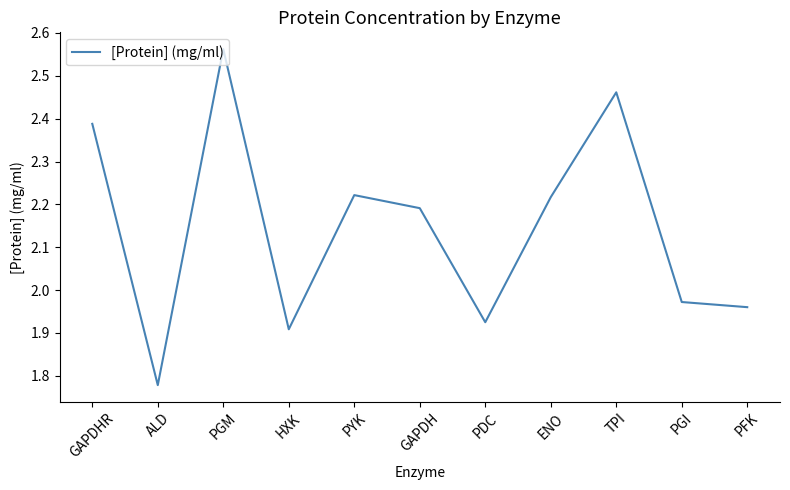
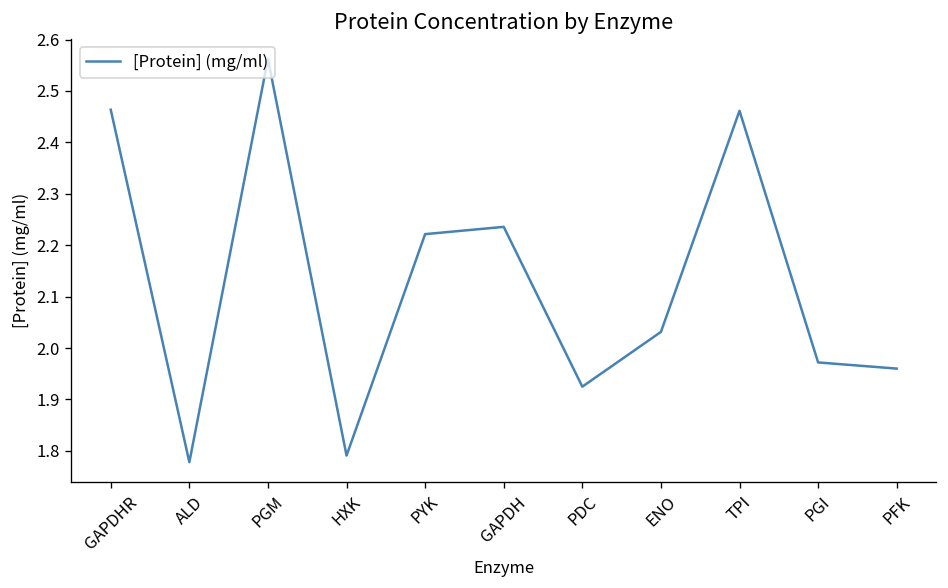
GAPDHR: 2.39 -> 2.46
HXK: 1.91 -> 1.79
GAPDH: 2.19 -> 2.24
ENO: 2.22 -> 2.03
